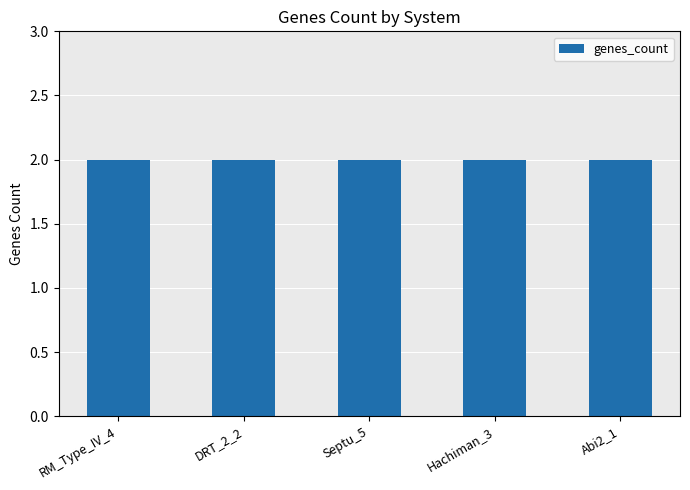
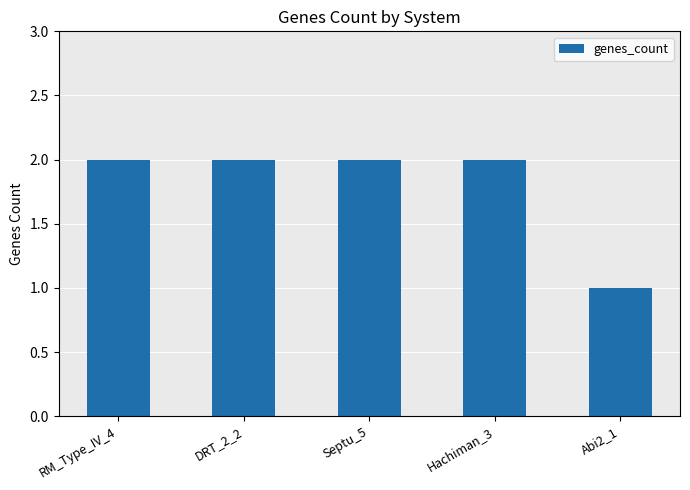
Abi2_1: 2 -> 1
